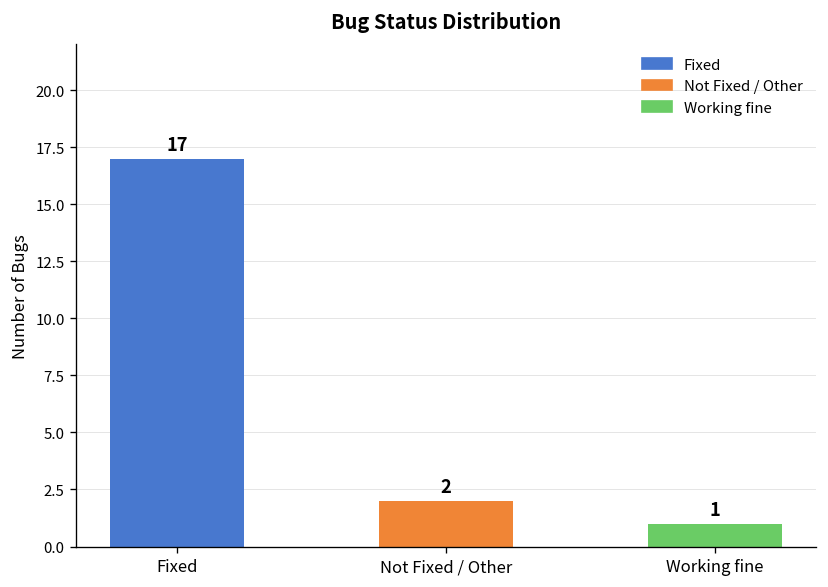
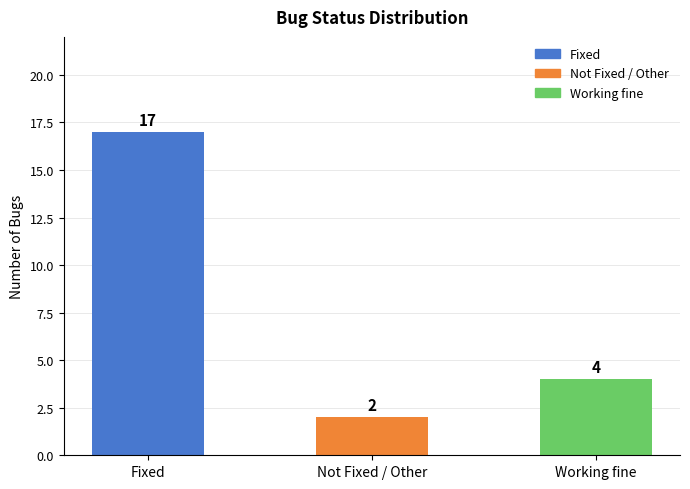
Working fine: 1 -> 4
